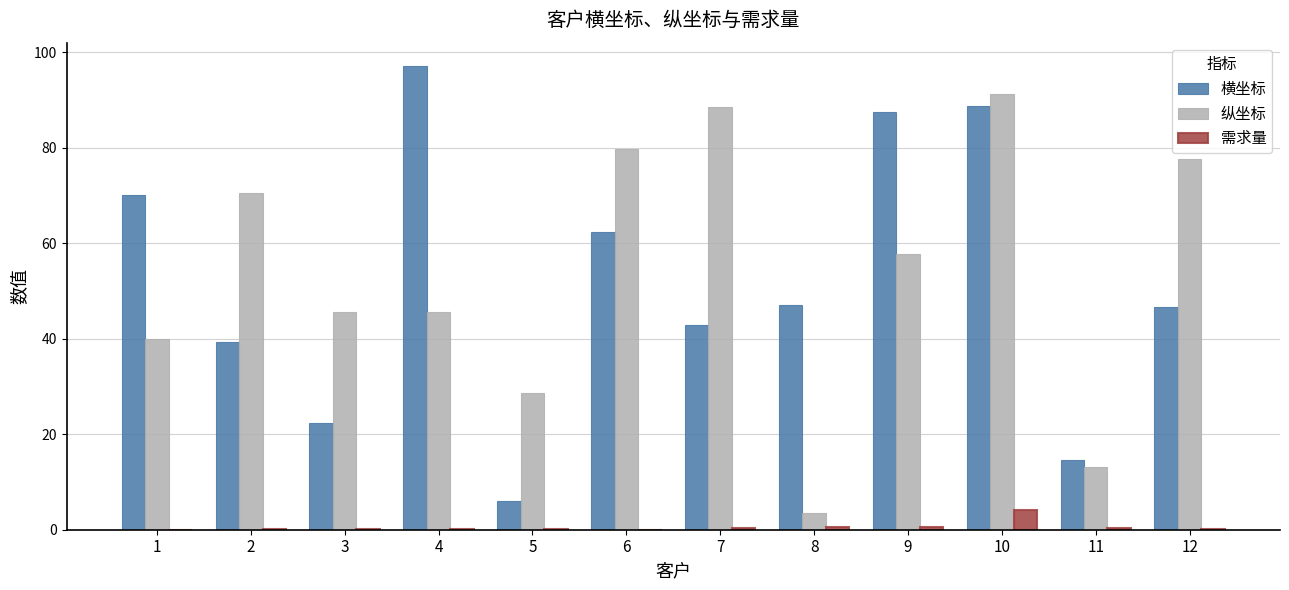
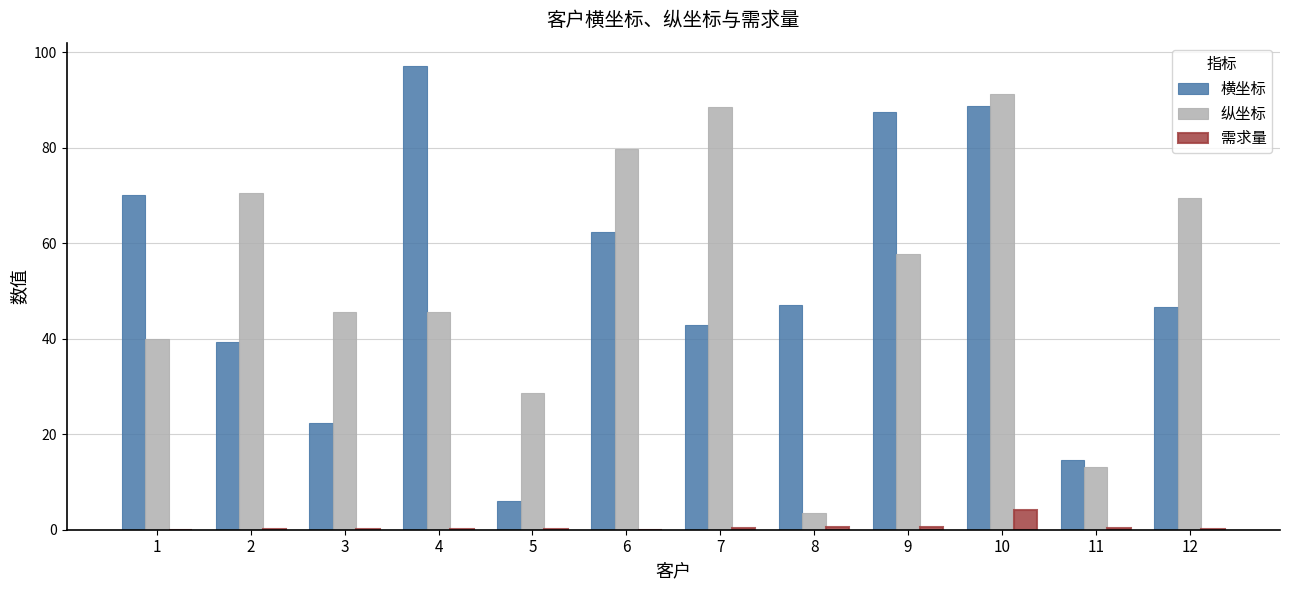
纵坐标, 12: 78 -> 70
